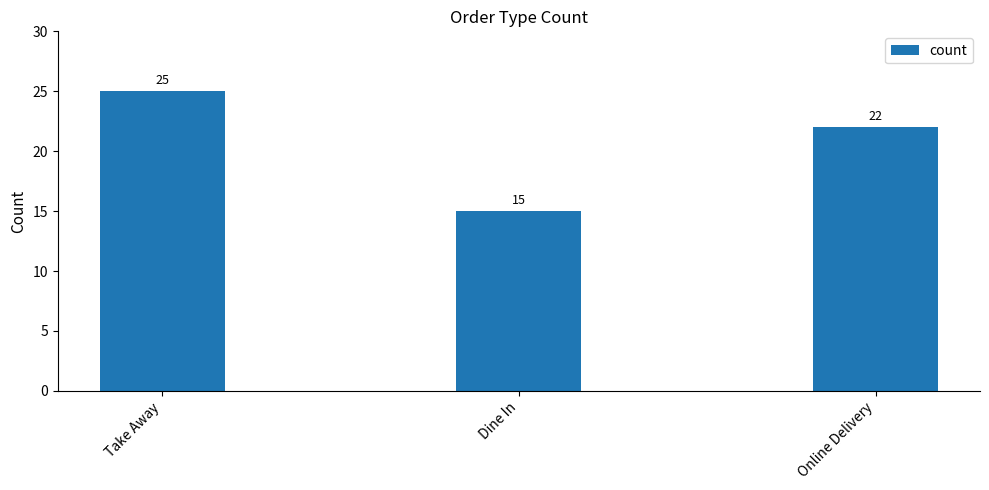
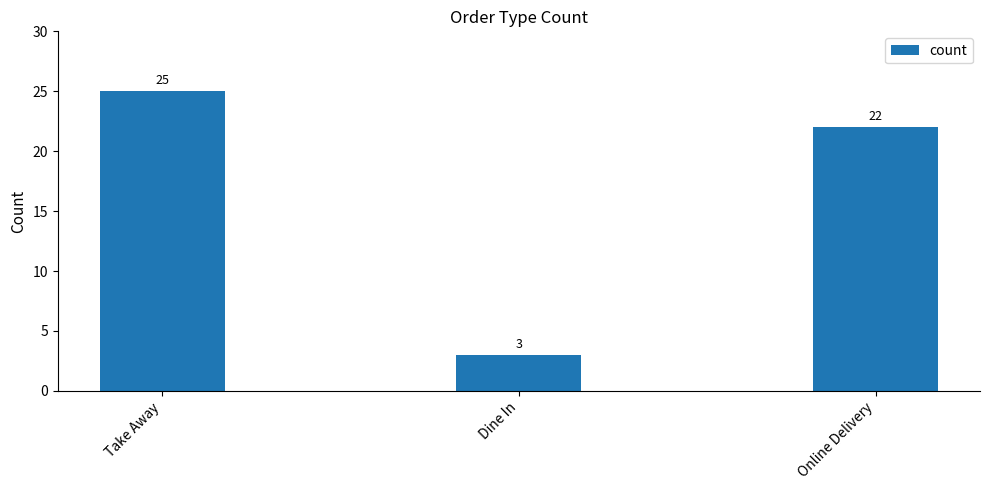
Dine In: 15 -> 3
